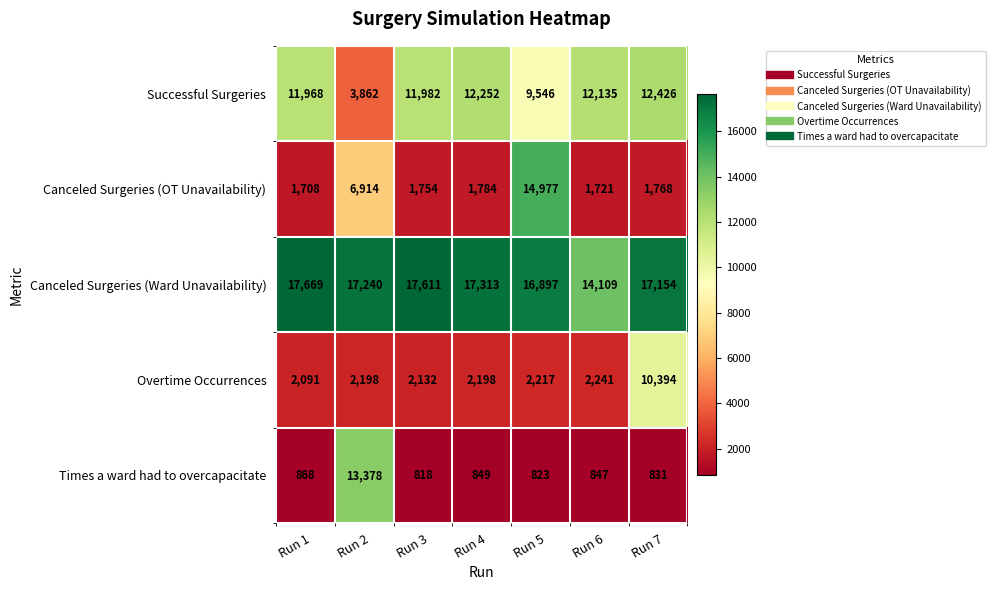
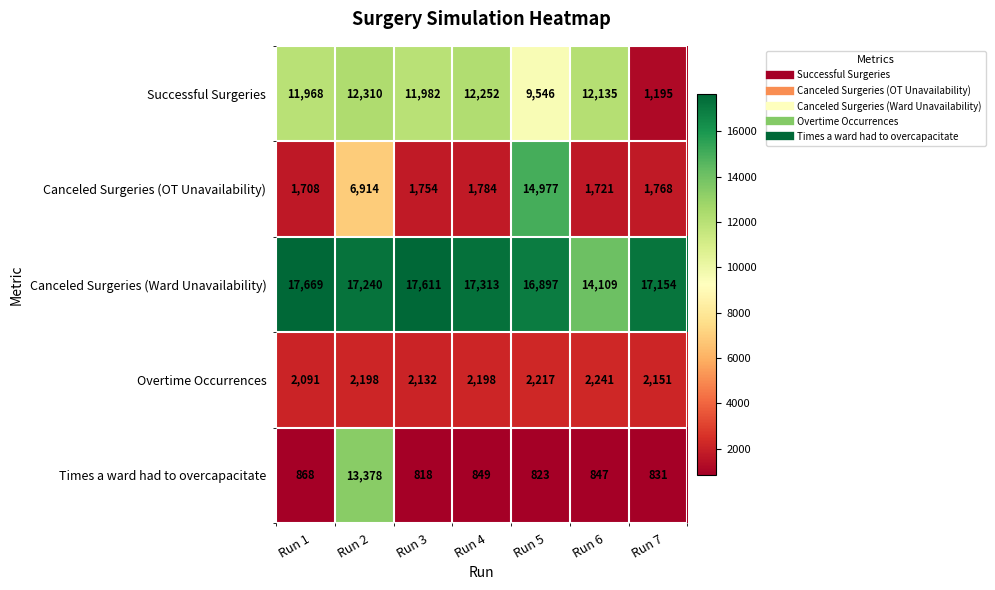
Successful Surgeries, Run 2: 3,862 -> 12,310
Successful Surgeries, Run 7: 12,426 -> 1,195
Overtime Occurrences, Run 7: 10,394 -> 2,151
